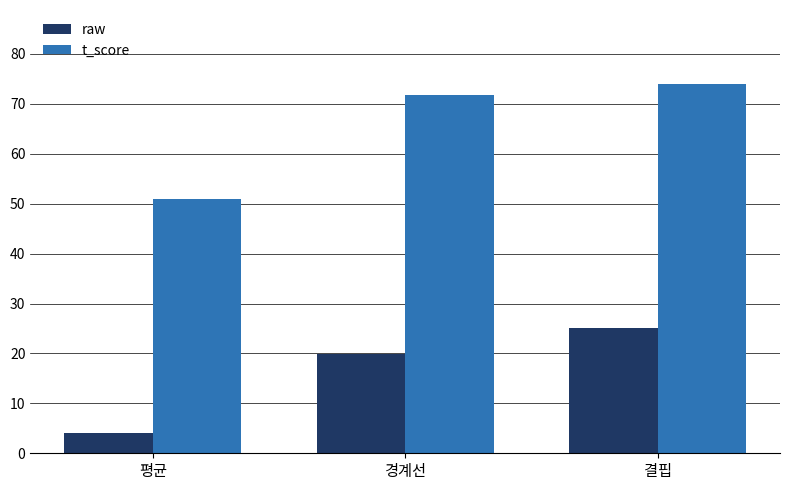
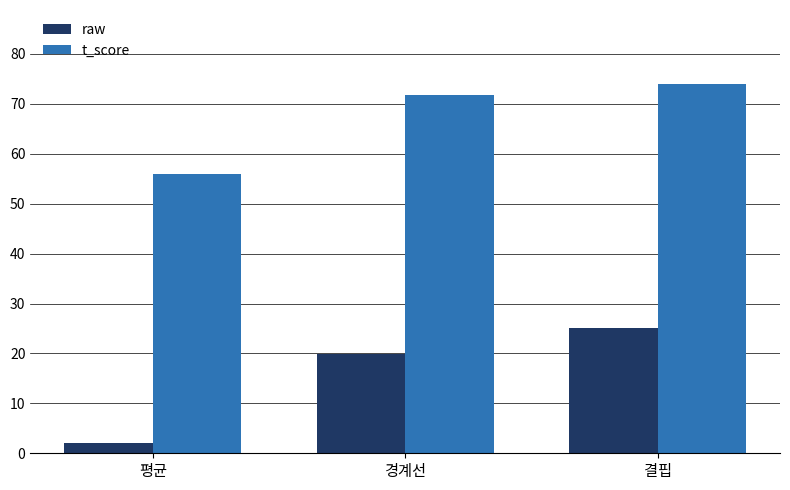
raw, 평균: 4 -> 2
t_score, 평균: 51 -> 56
